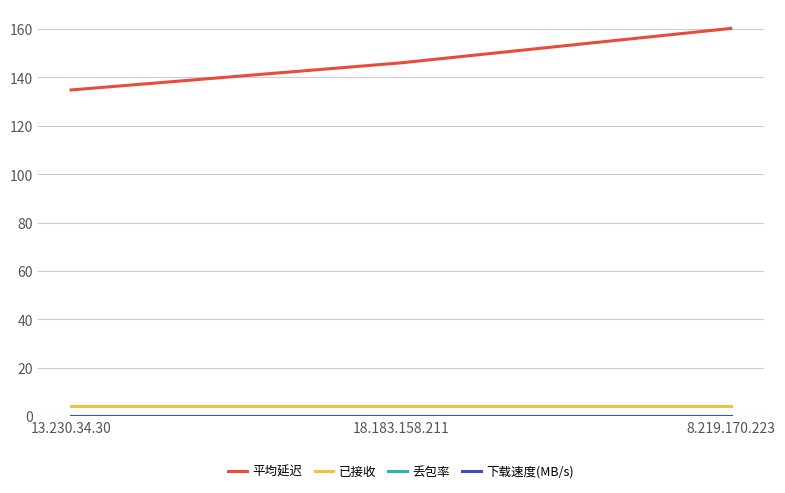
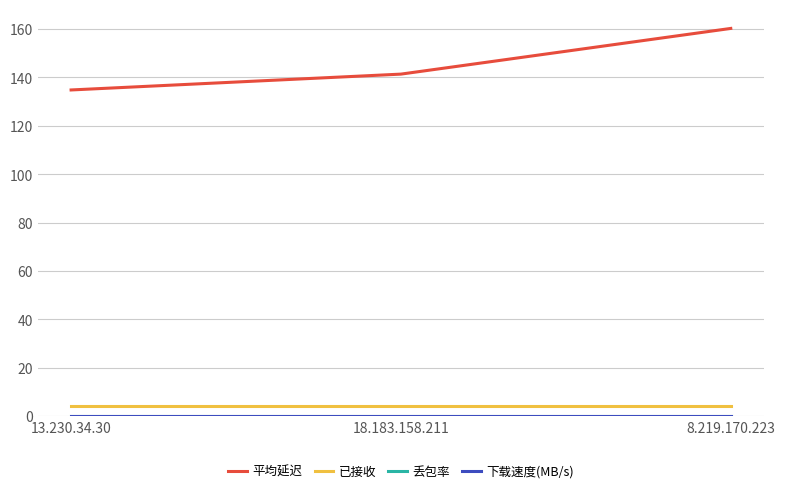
平均延迟, 18.183.158.211: 146 -> 141
